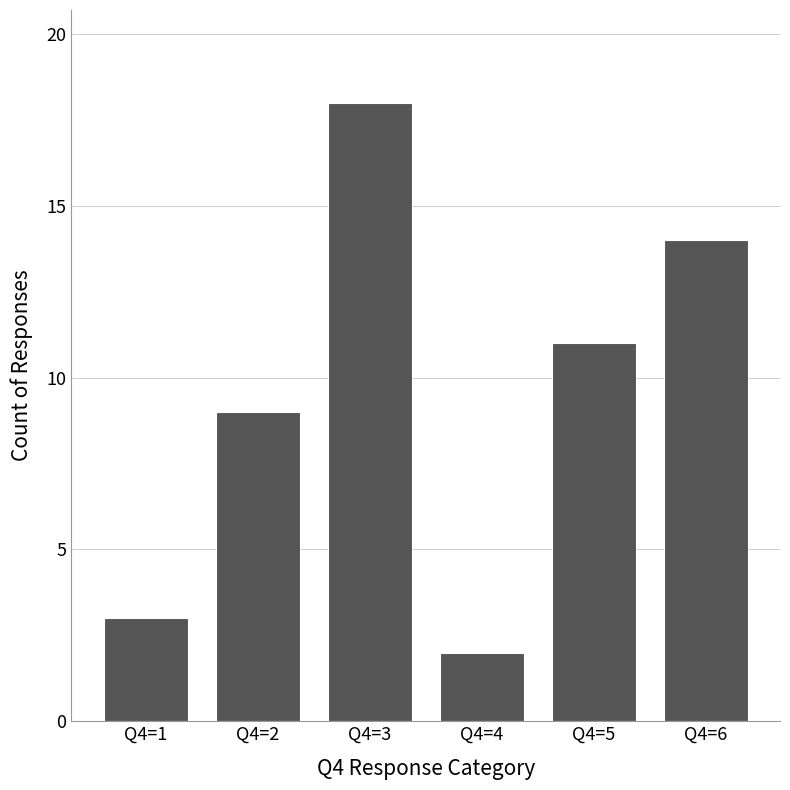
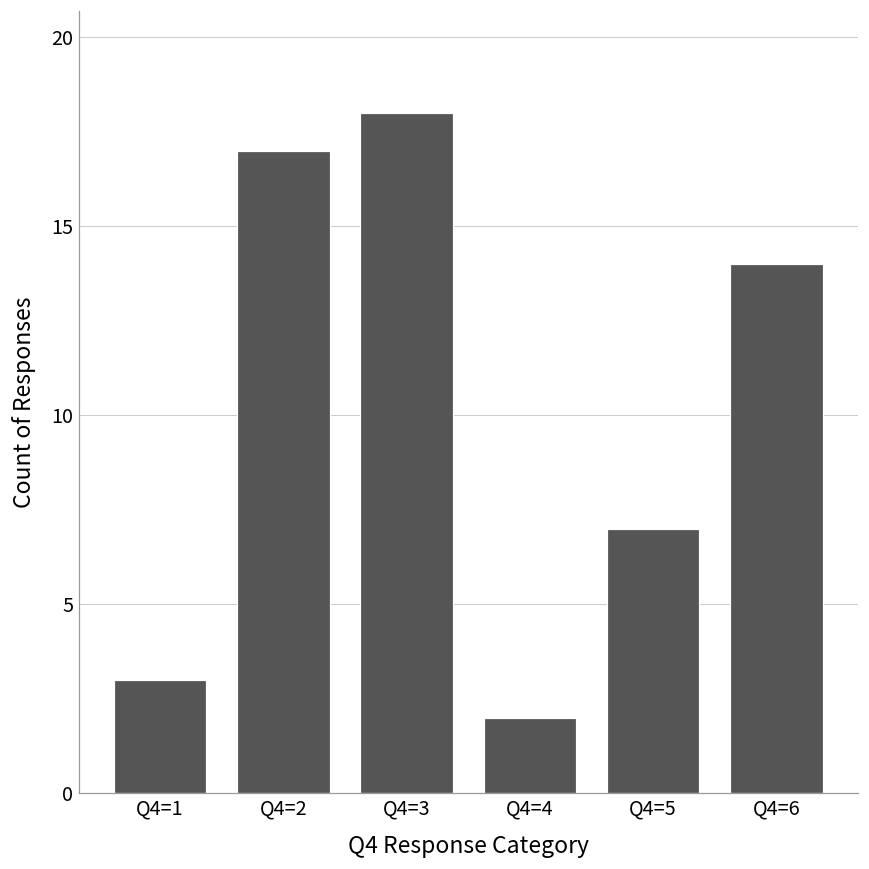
Q4=2: 9 -> 17
Q4=5: 11 -> 7
